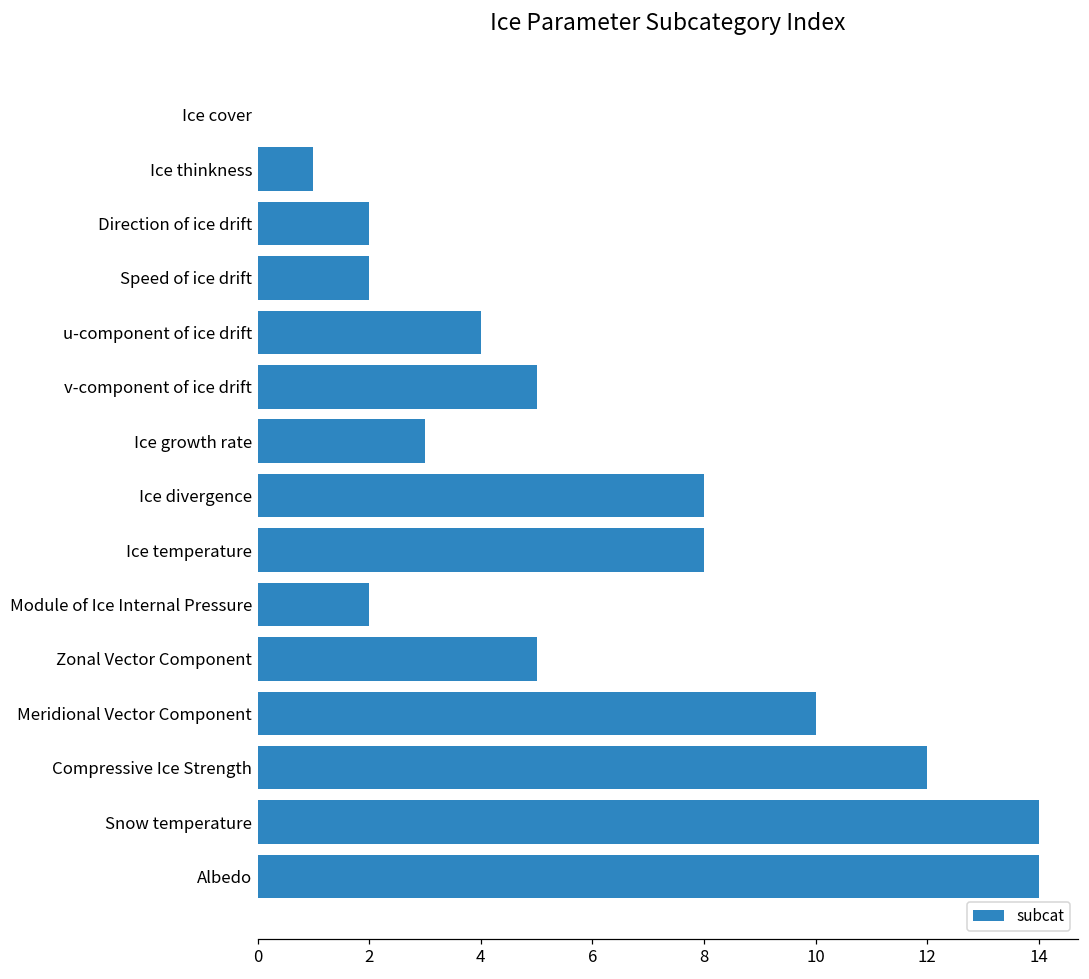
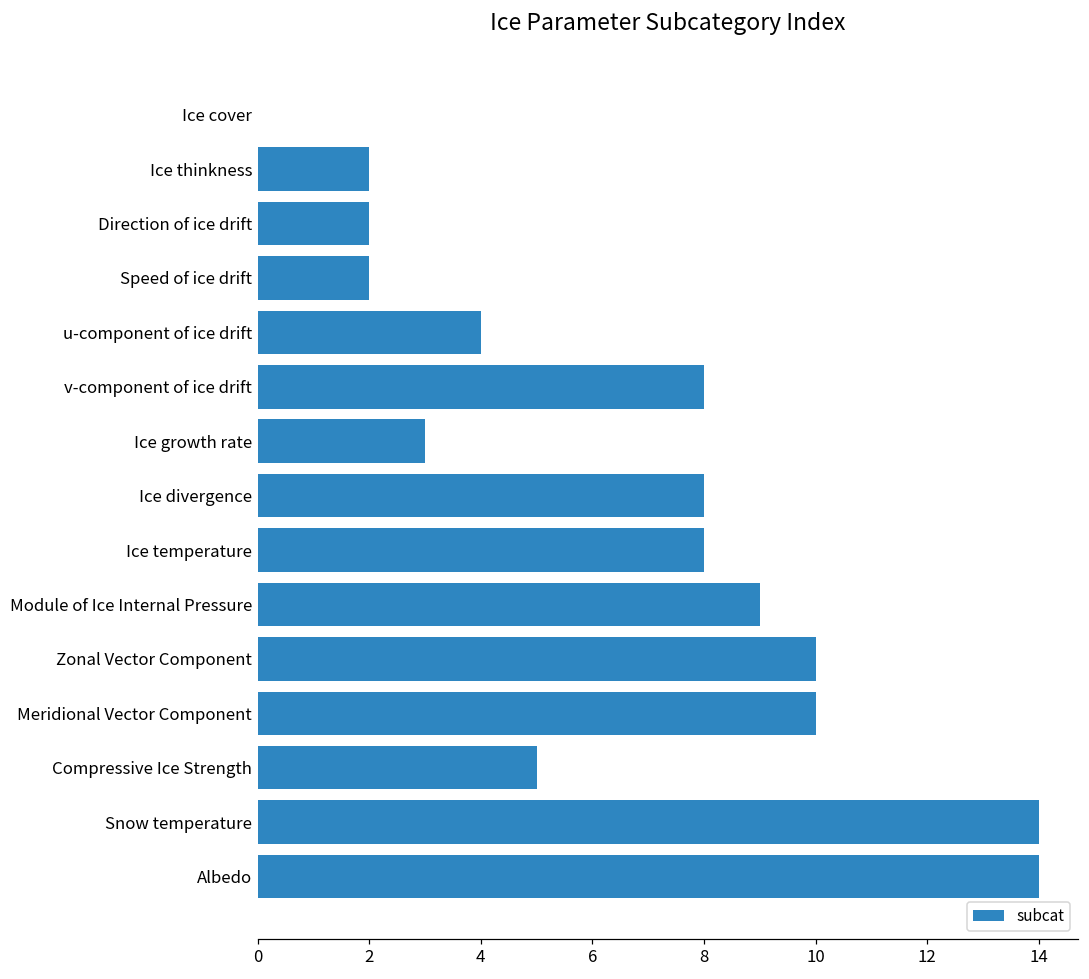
Ice thinkness: 1 -> 2
v-component of ice drift: 5 -> 8
Module of Ice Internal Pressure: 2 -> 9
Zonal Vector Component: 5 -> 10
Compressive Ice Strength: 12 -> 5
